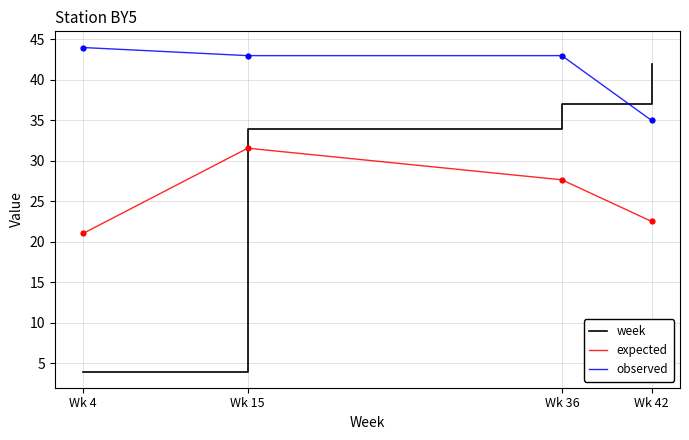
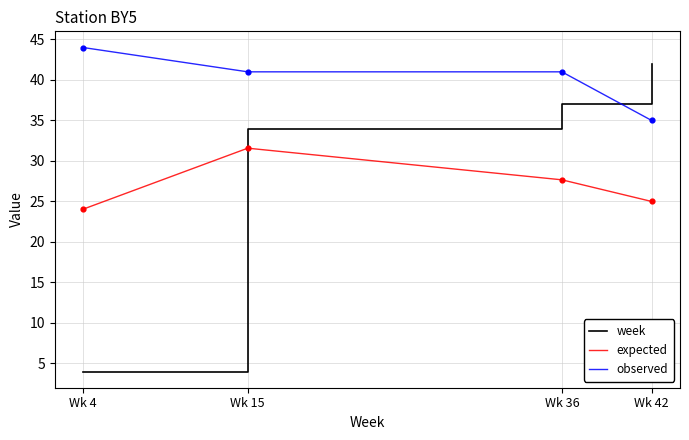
expected, Wk 4: 21 -> 24
observed, Wk 15: 43 -> 41
observed, Wk 36: 43 -> 41
expected, Wk 42: 23 -> 25
